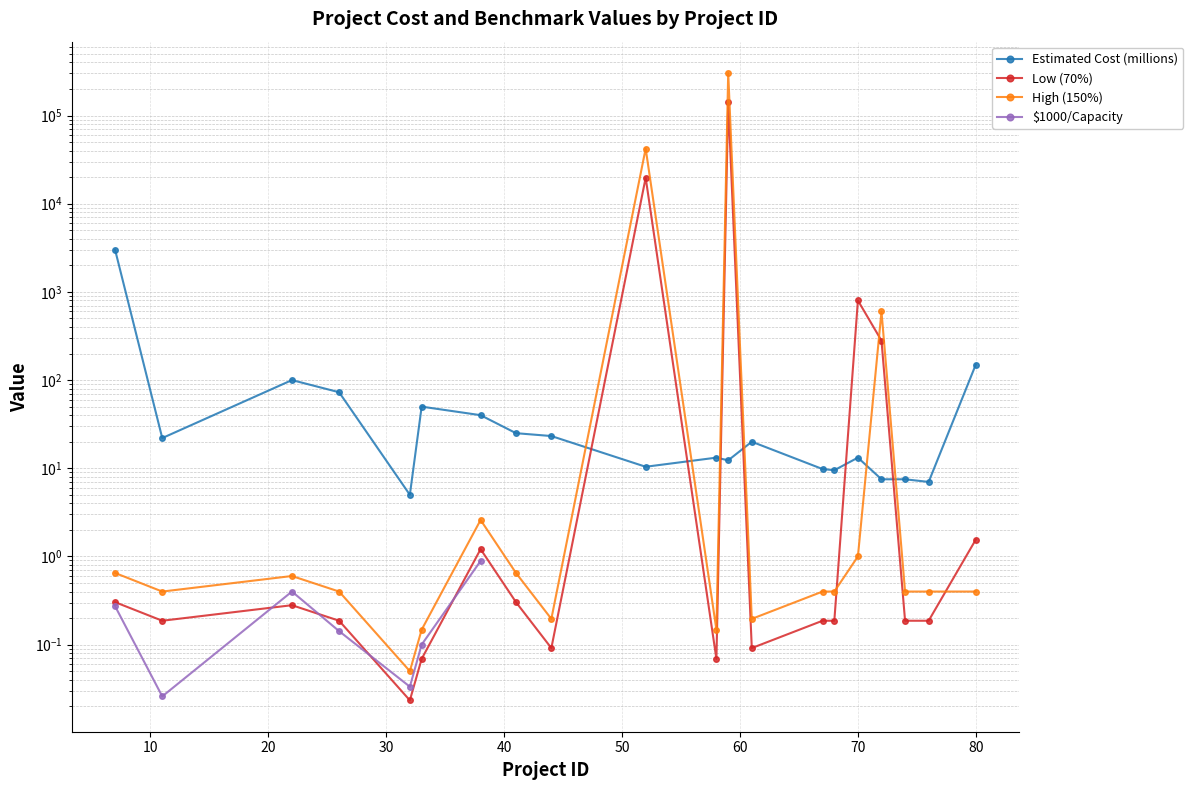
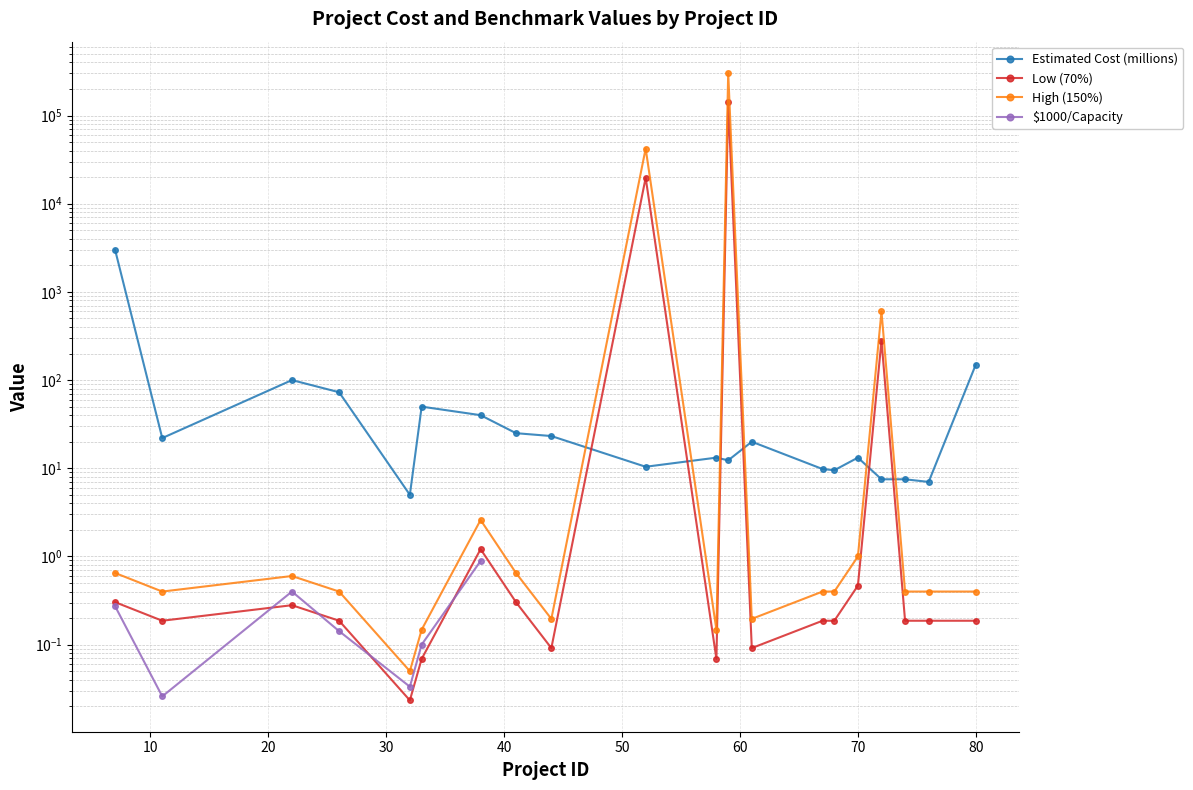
Low (70%), 70: 800 -> 0.5
Low (70%), 80: 1.6 -> 0.19
